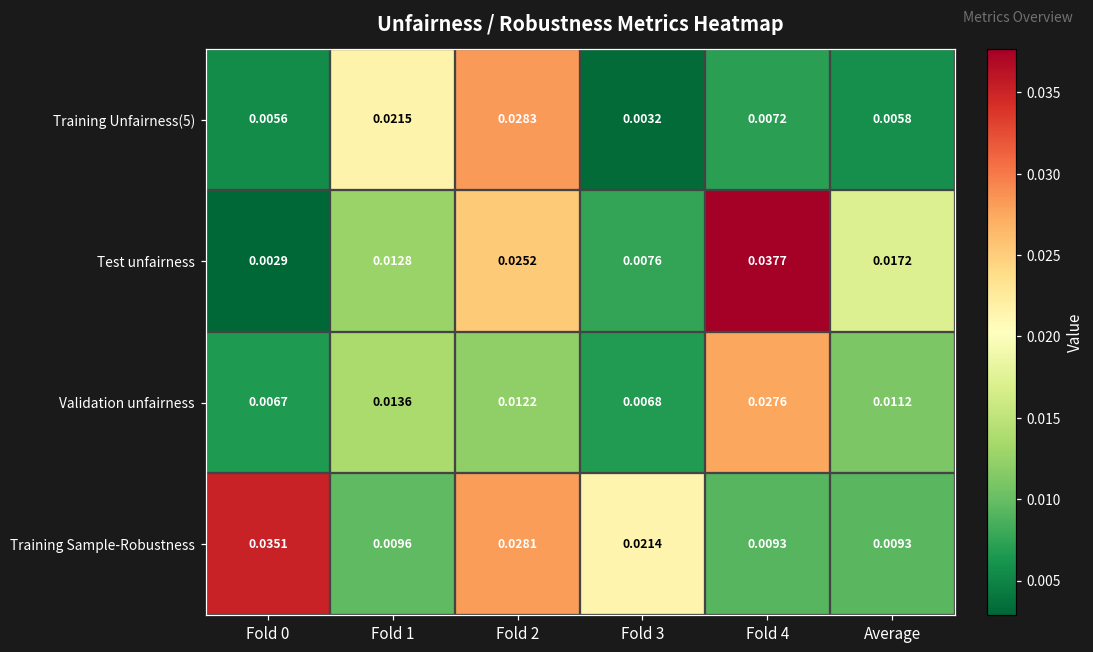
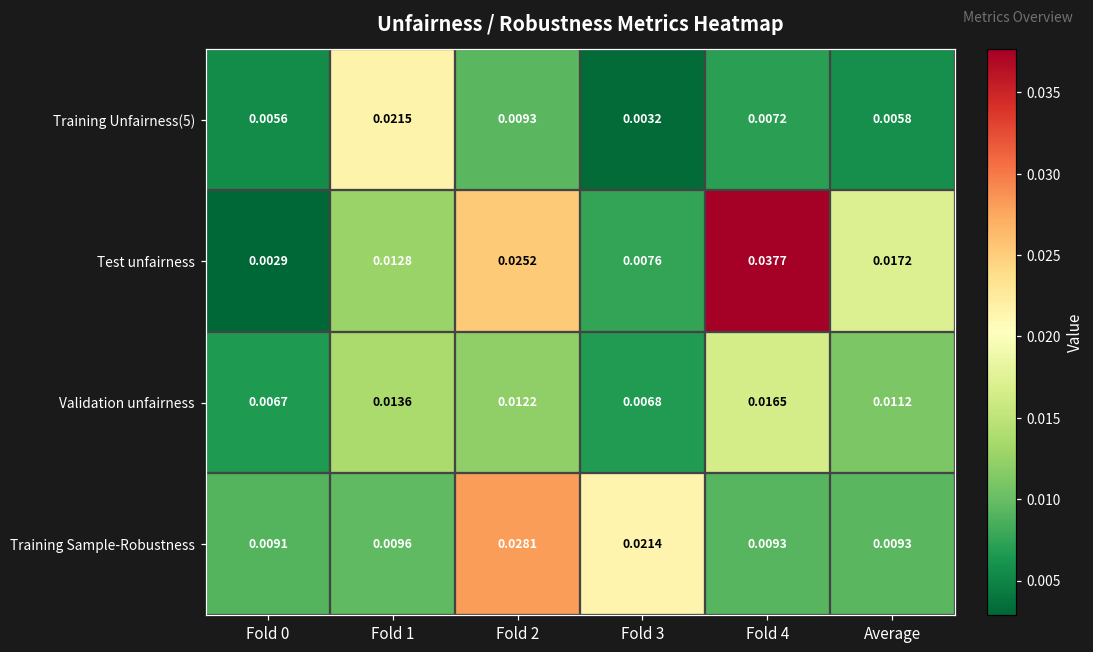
Training Unfairness(5), Fold 2: 0.0283 -> 0.0093
Validation unfairness, Fold 4: 0.0276 -> 0.0165
Training Sample-Robustness, Fold 0: 0.0351 -> 0.0091
